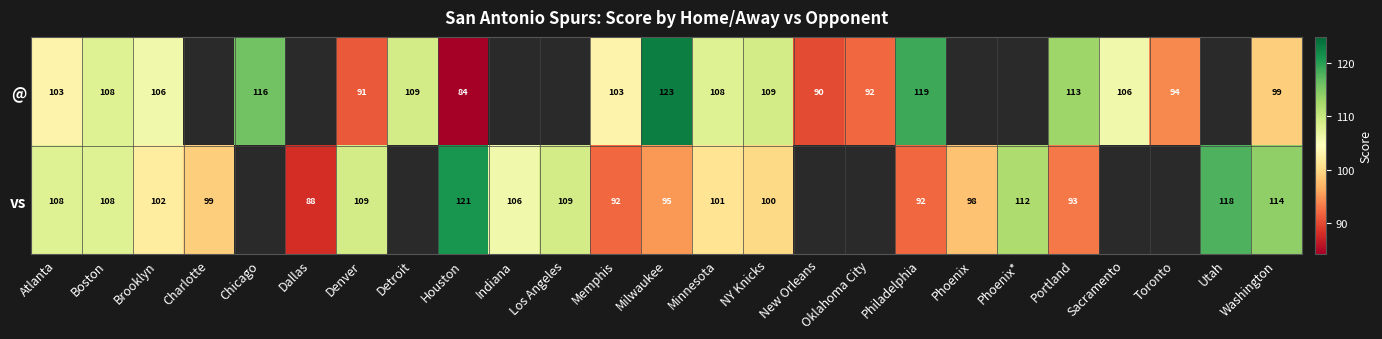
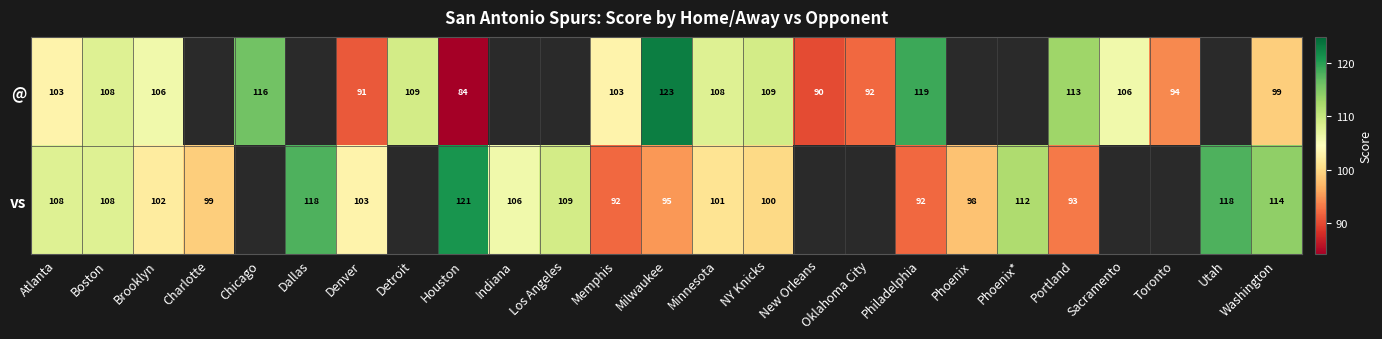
vs, Dallas: 88 -> 118
vs, Denver: 109 -> 103
